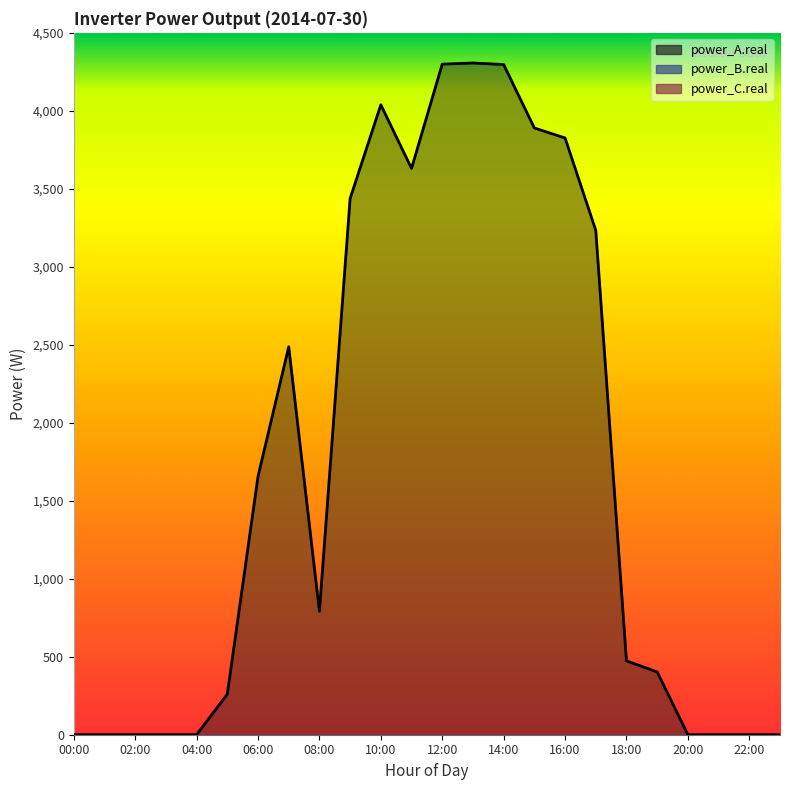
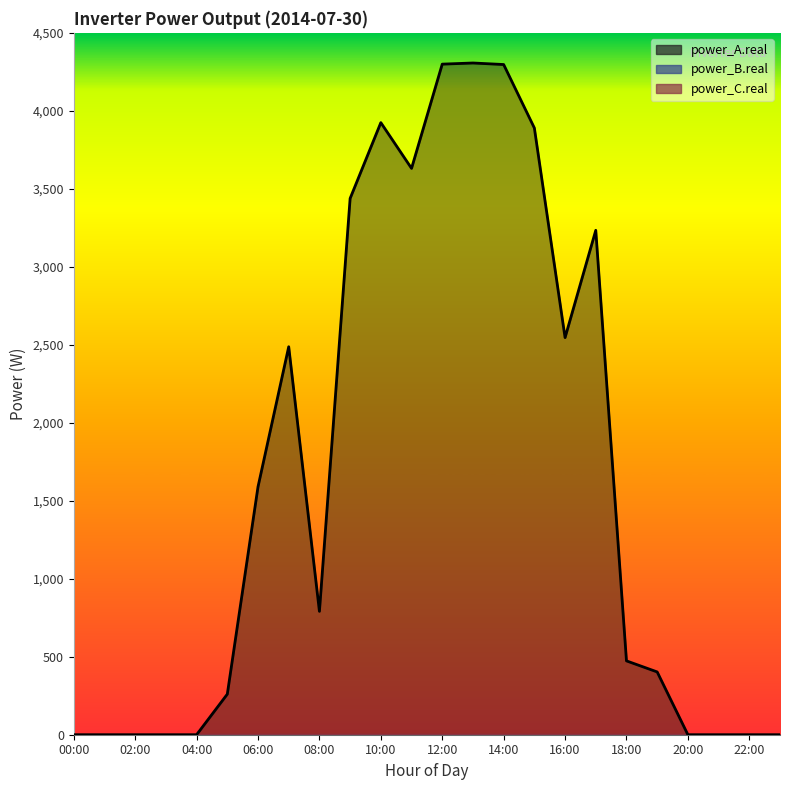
power_A.real, 06:00: 1,660 -> 1,590
power_A.real, 10:00: 4,040 -> 3,920
power_A.real, 16:00: 3,830 -> 2,550
